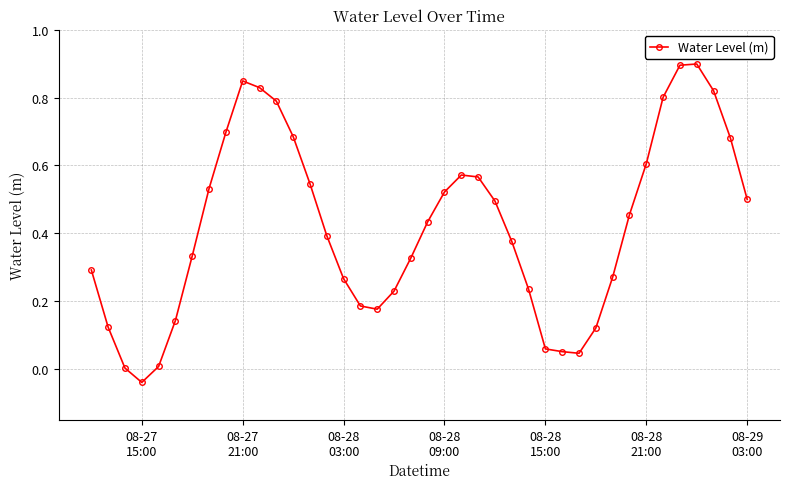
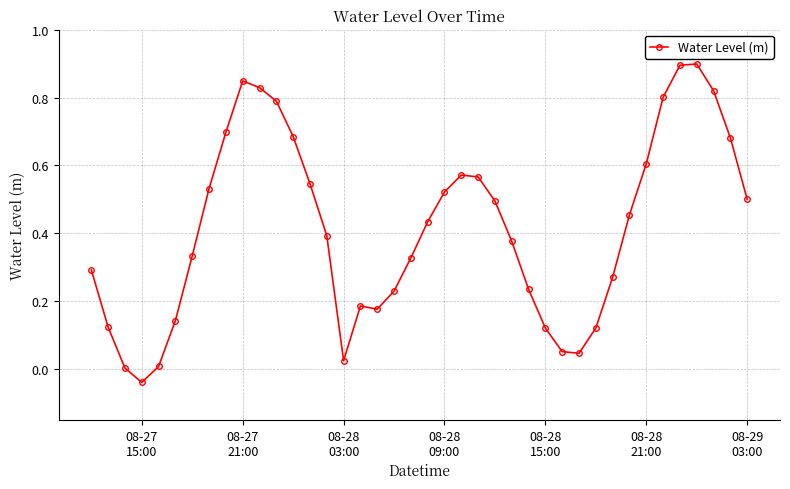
08-28 03:00: 0.27 -> 0.02
08-28 15:00: 0.06 -> 0.12
